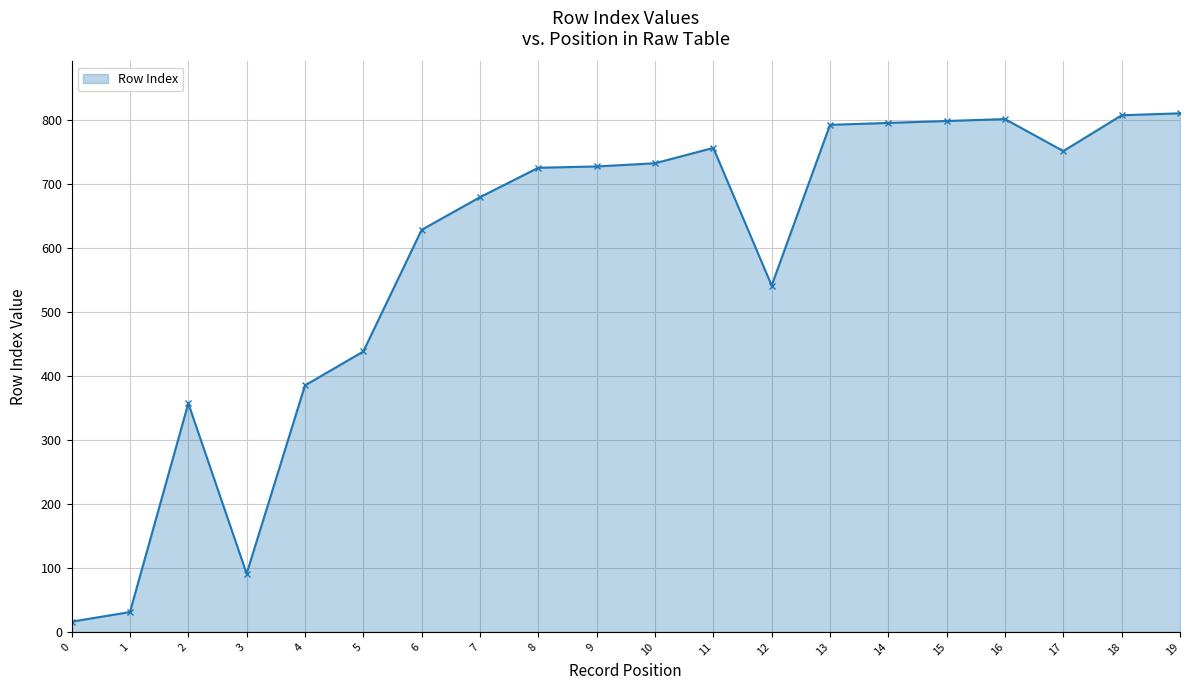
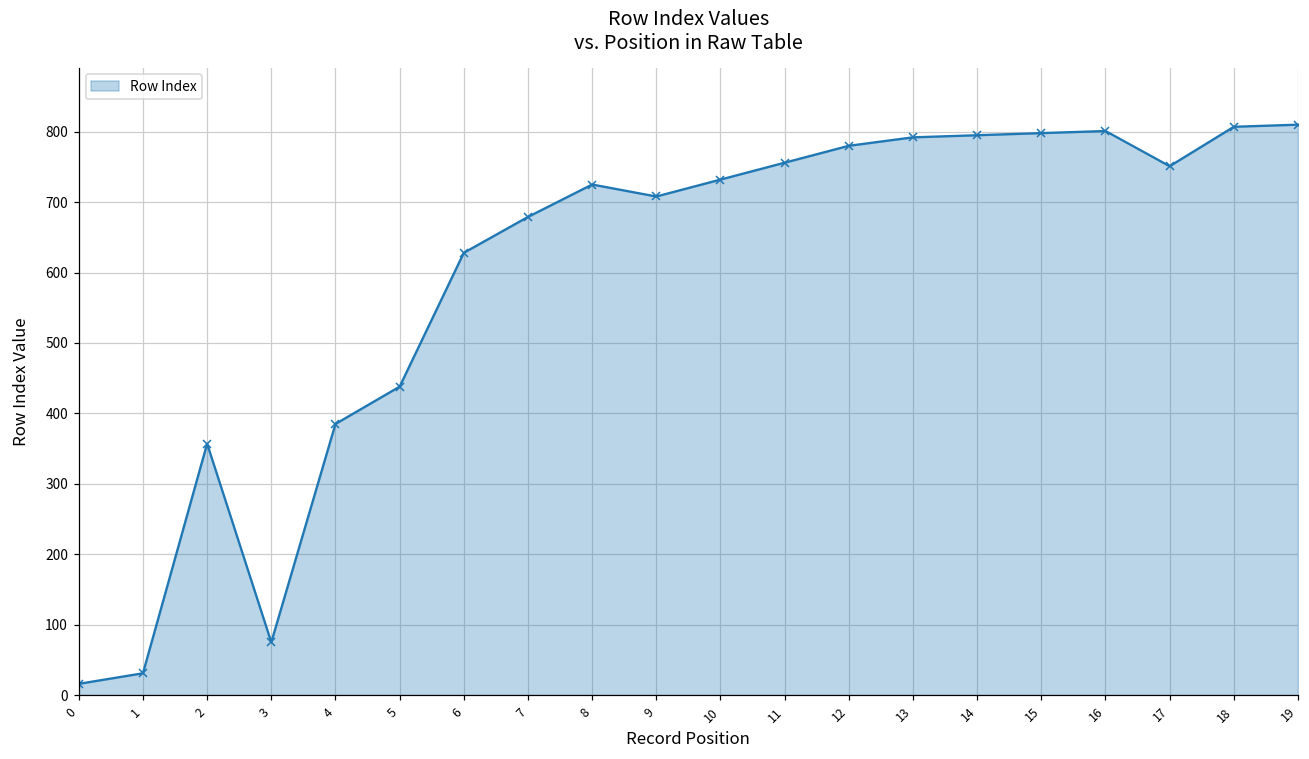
3: 90 -> 80
9: 730 -> 710
12: 540 -> 780
